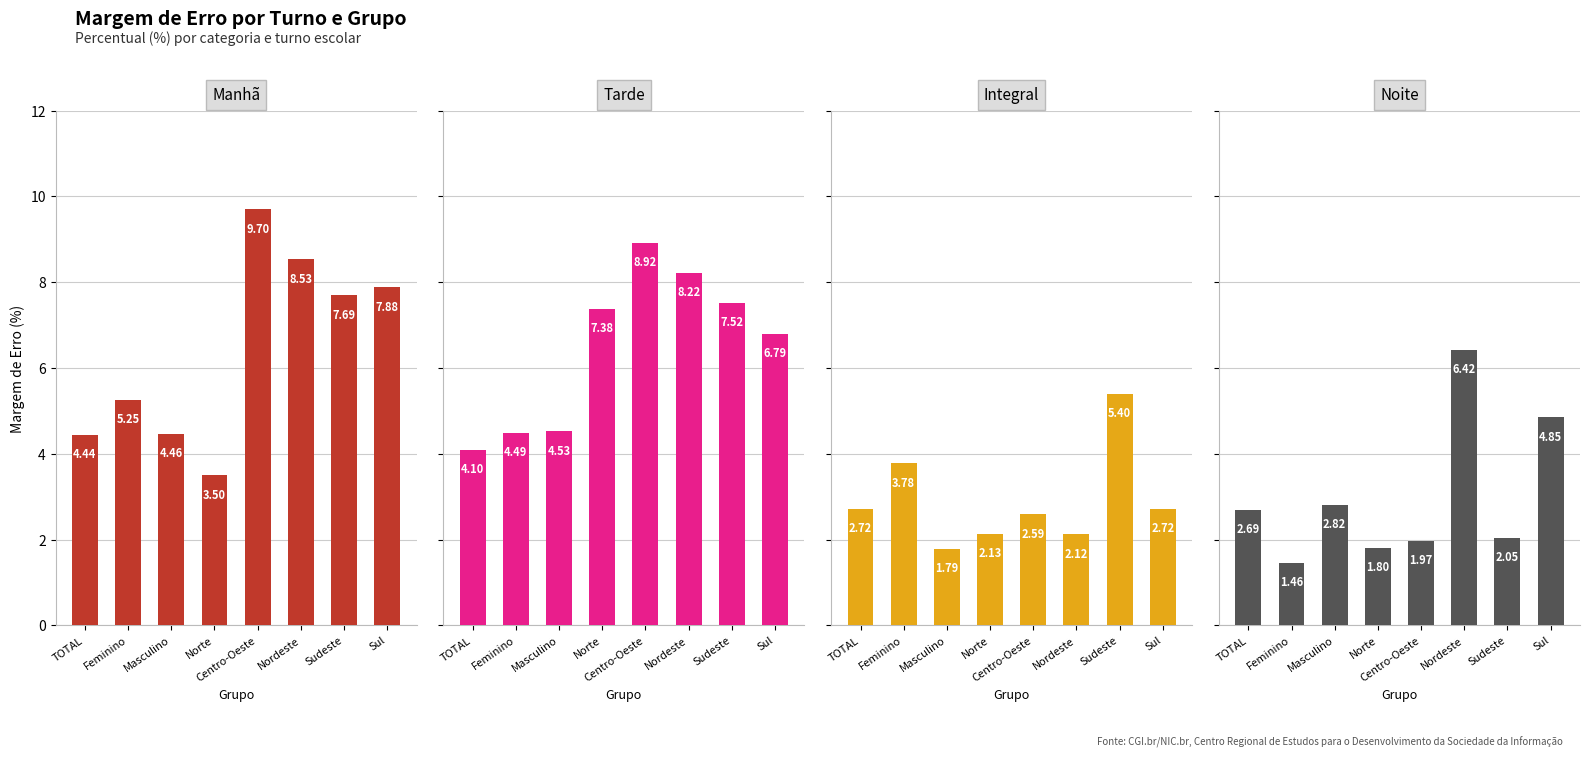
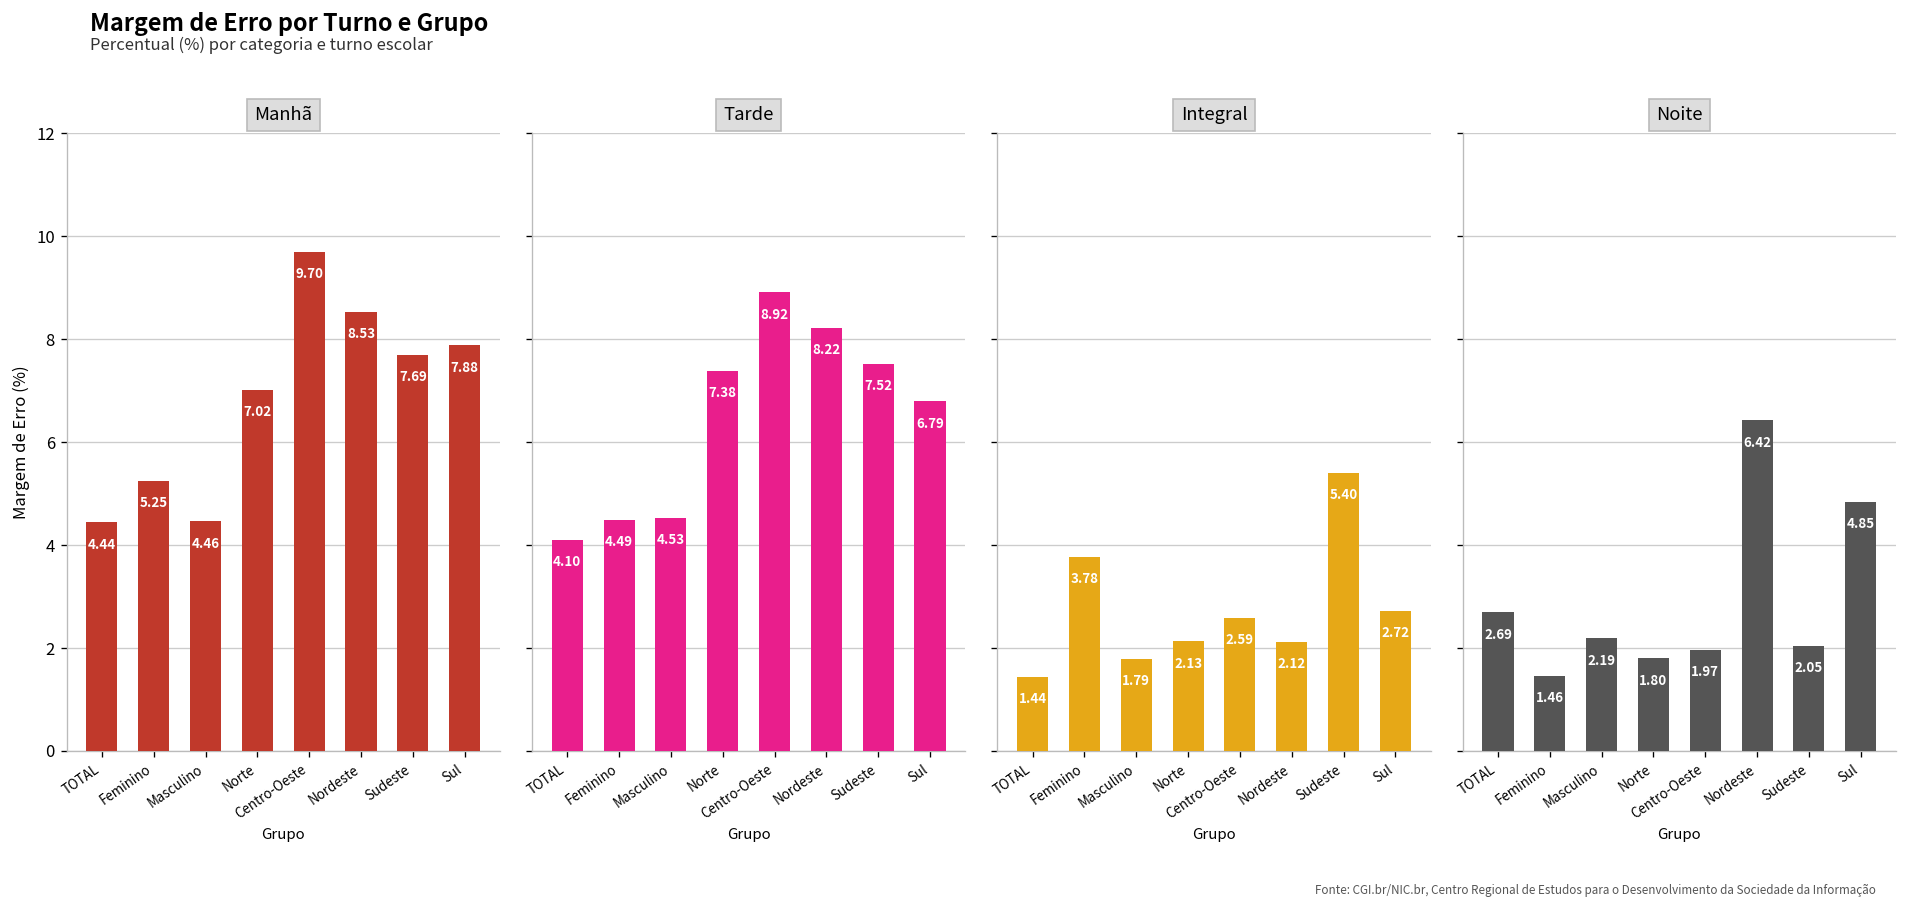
Manhã, Norte: 3.50 -> 7.02
Integral, TOTAL: 2.72 -> 1.44
Noite, Masculino: 2.82 -> 2.19
